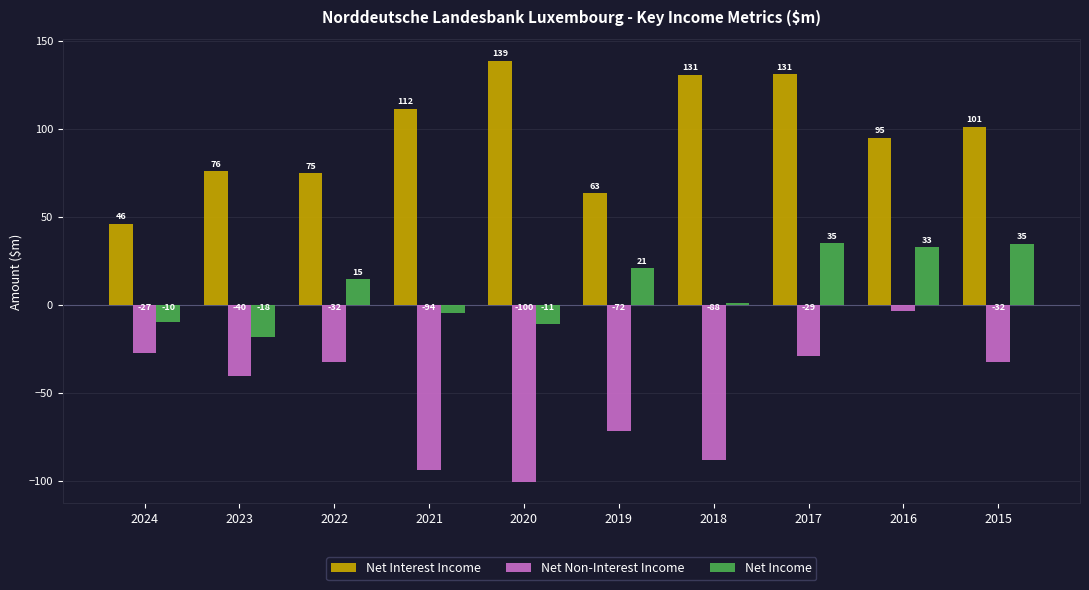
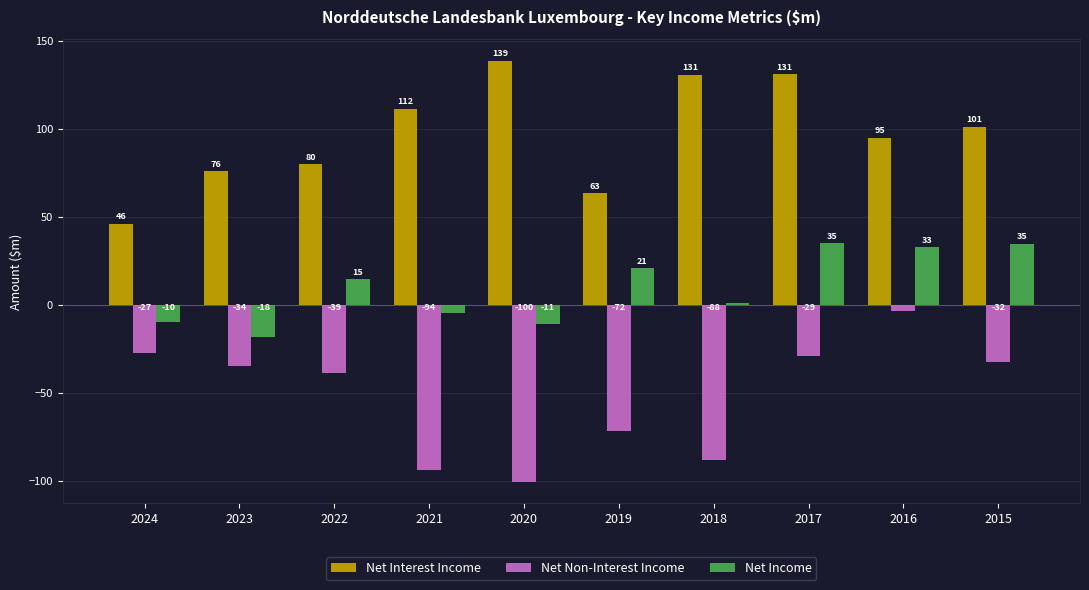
Net Non-Interest Income, 2023: -40 -> -34
Net Interest Income, 2022: 75 -> 80
Net Non-Interest Income, 2022: -32 -> -39
